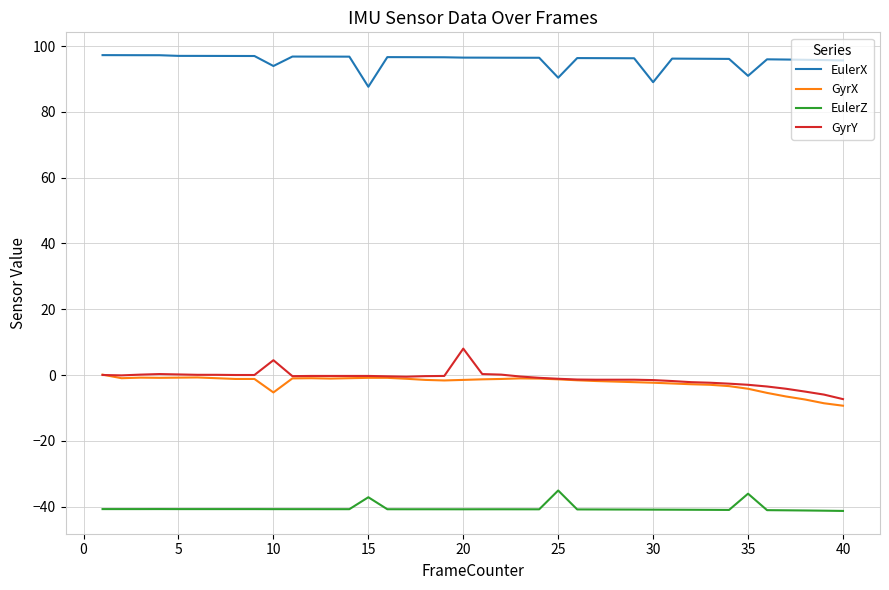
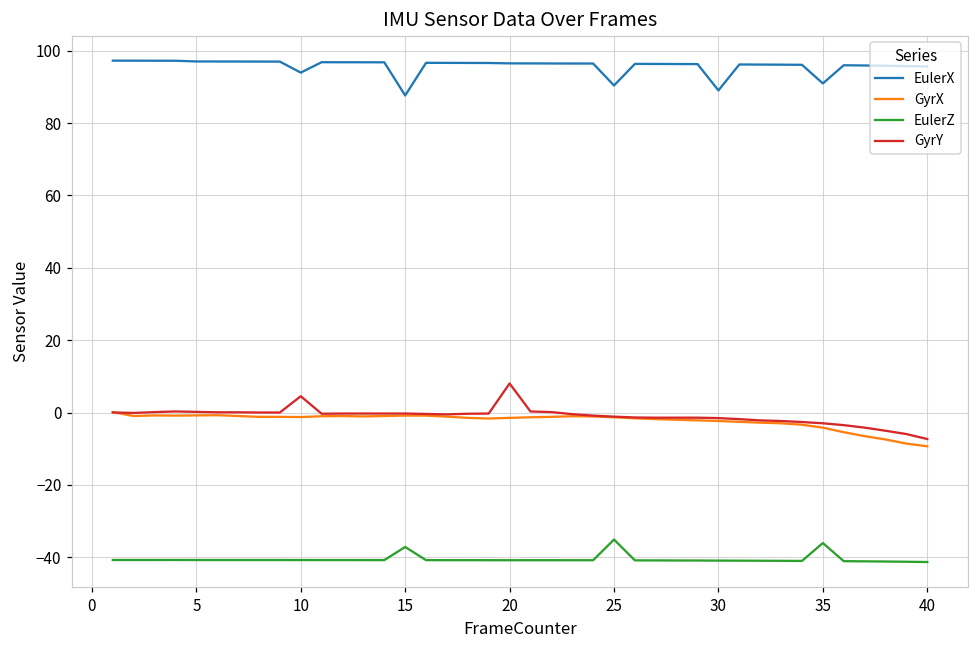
GyrX, 10: -5 -> -1
